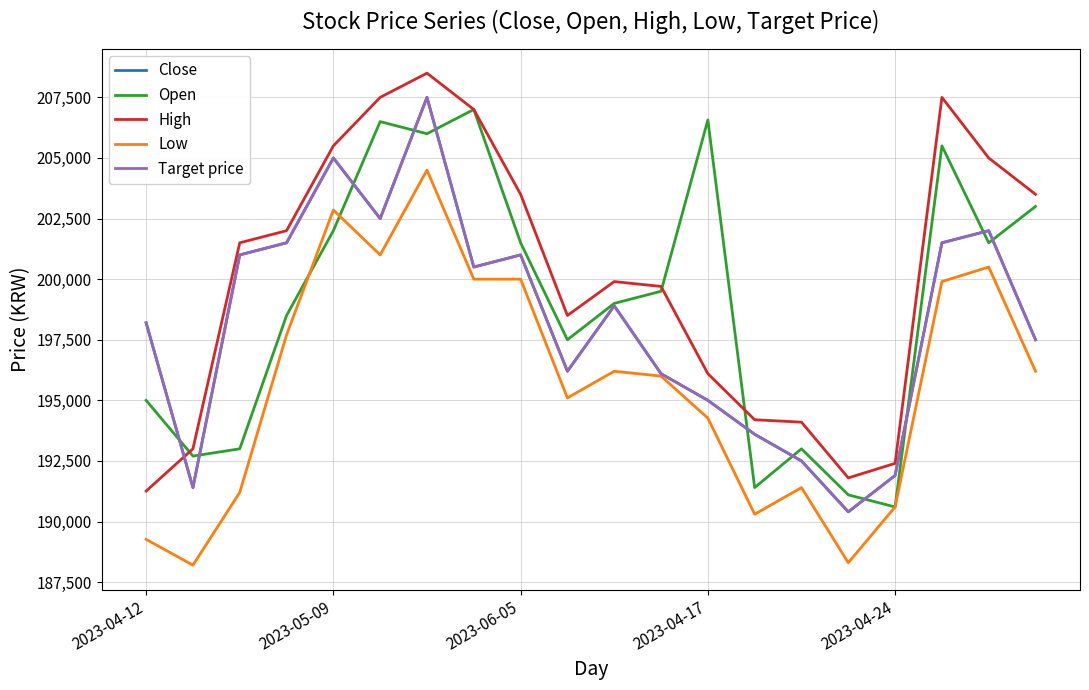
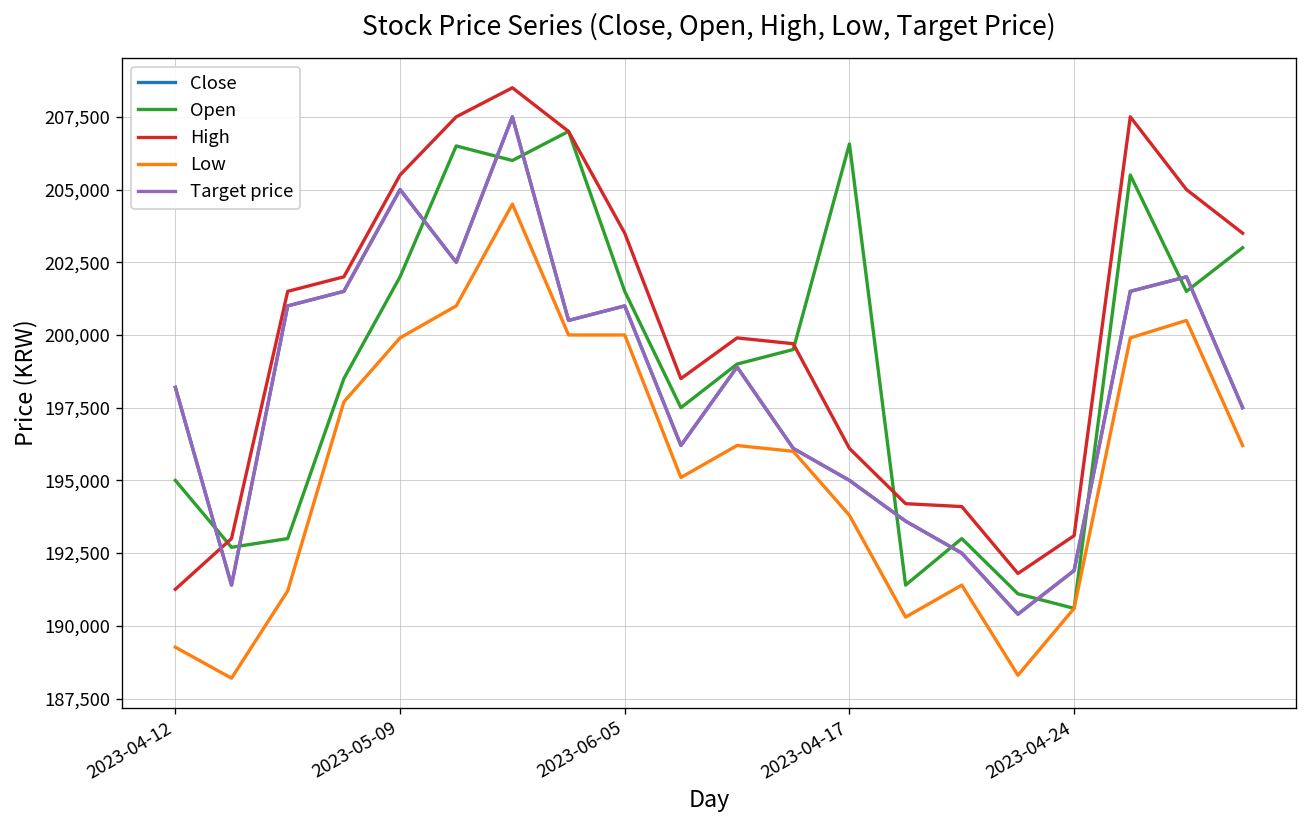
Low, 2023-05-09: 202,900 -> 199,900
Low, 2023-04-17: 194,300 -> 193,800
High, 2023-04-24: 192,400 -> 193,100
